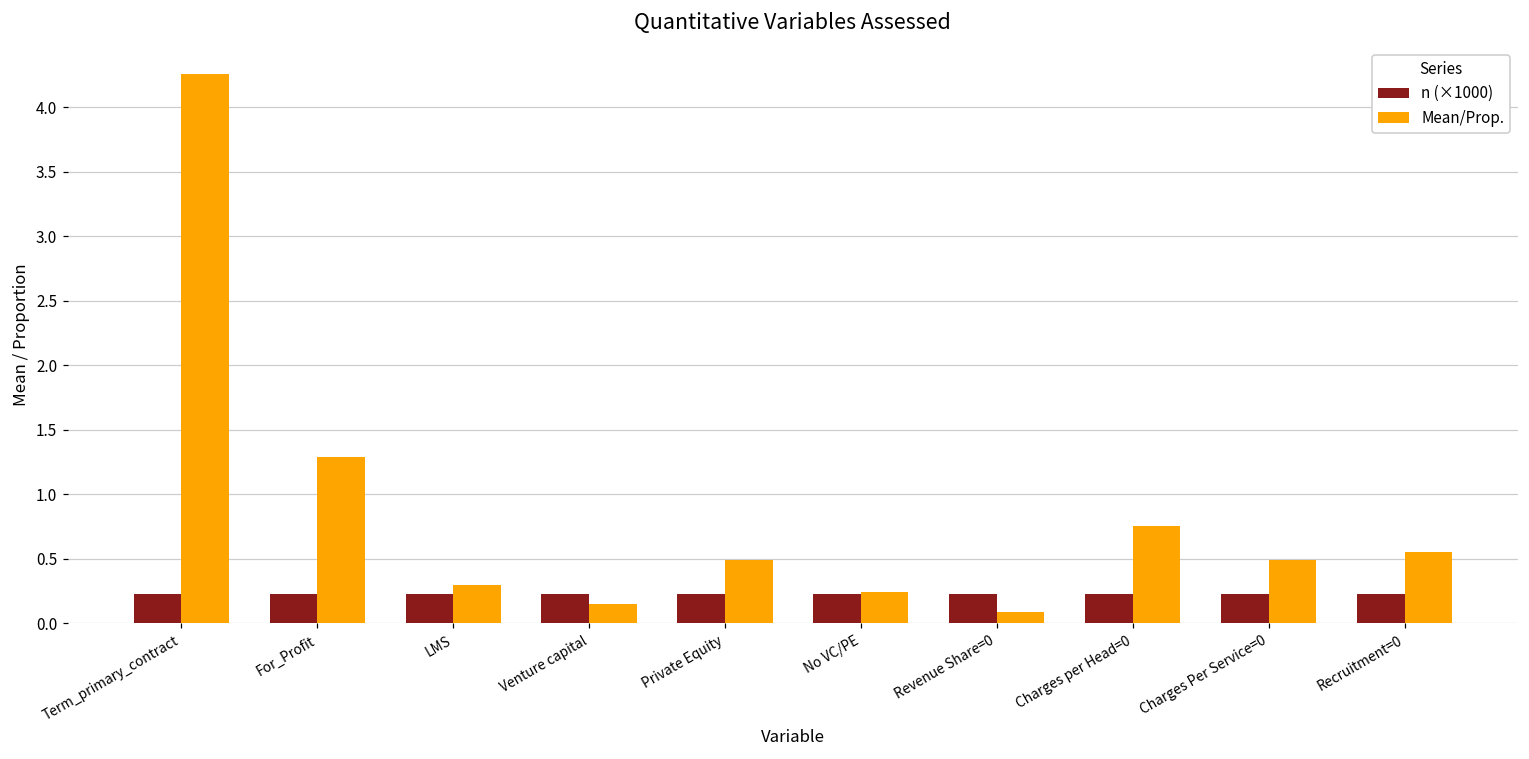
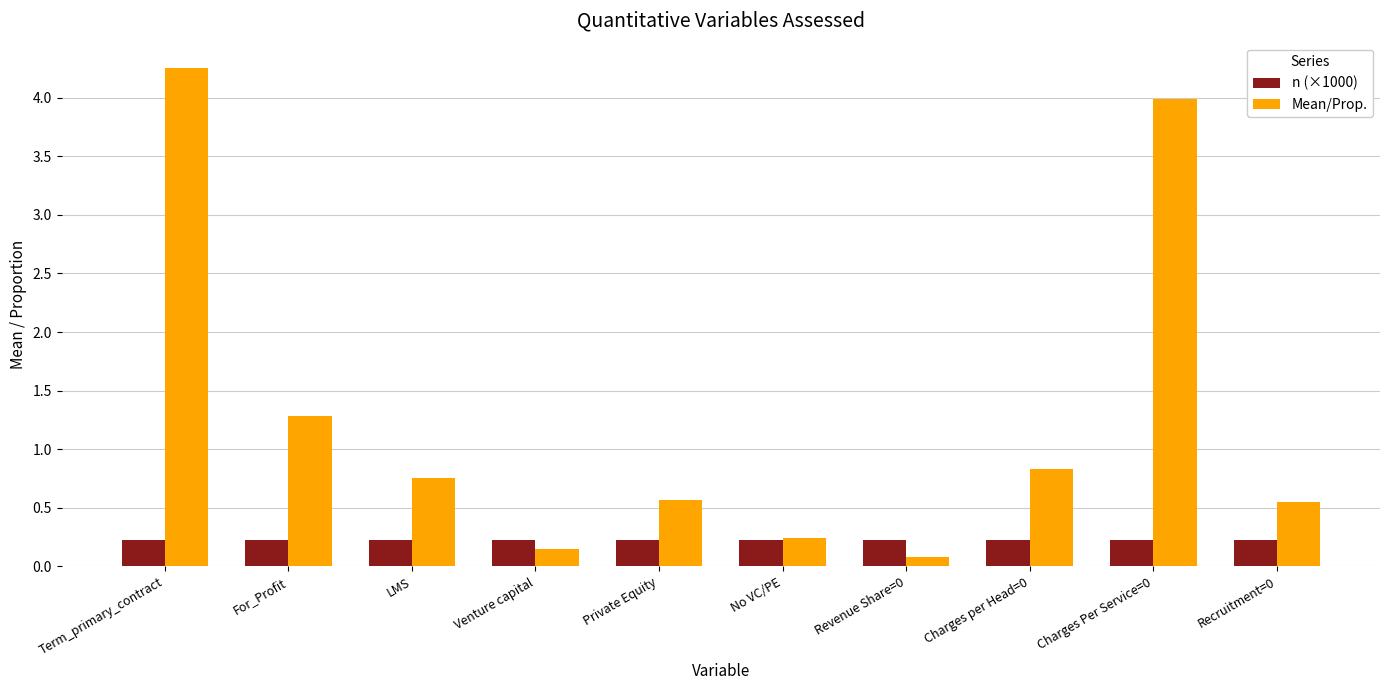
Mean/Prop., LMS: 0.29 -> 0.76
Mean/Prop., Private Equity: 0.49 -> 0.57
Mean/Prop., Charges per Head=0: 0.75 -> 0.83
Mean/Prop., Charges Per Service=0: 0.49 -> 3.99
